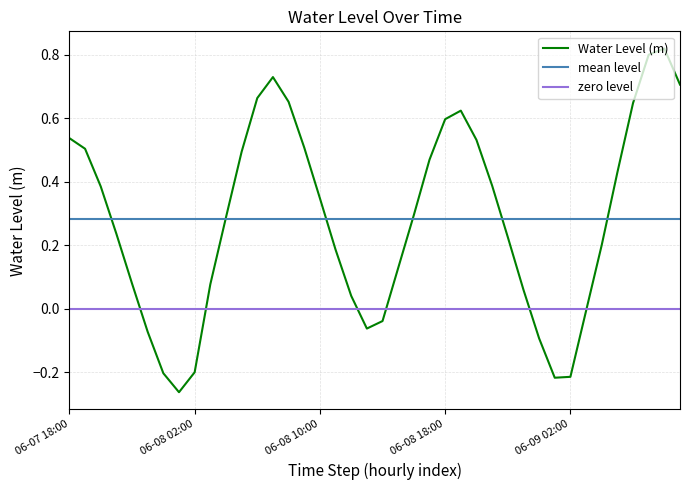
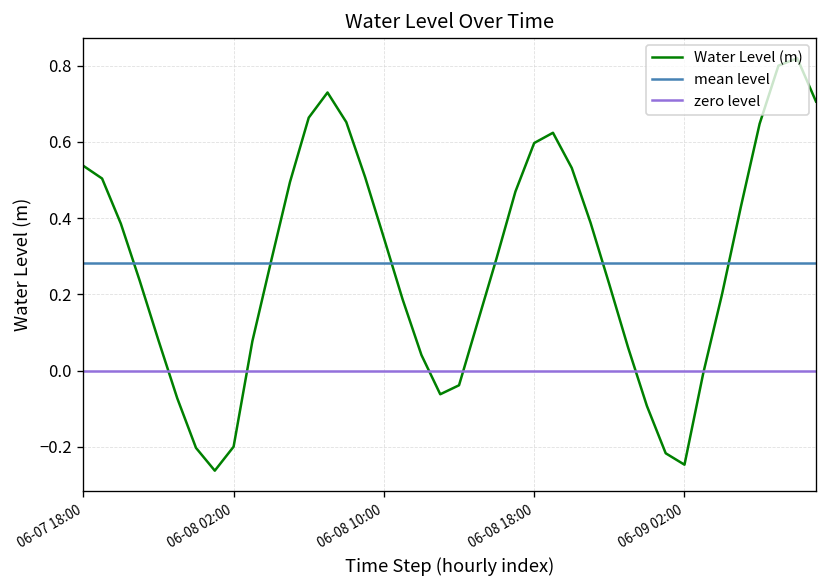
06-09 02:00: -0.21 -> -0.25
